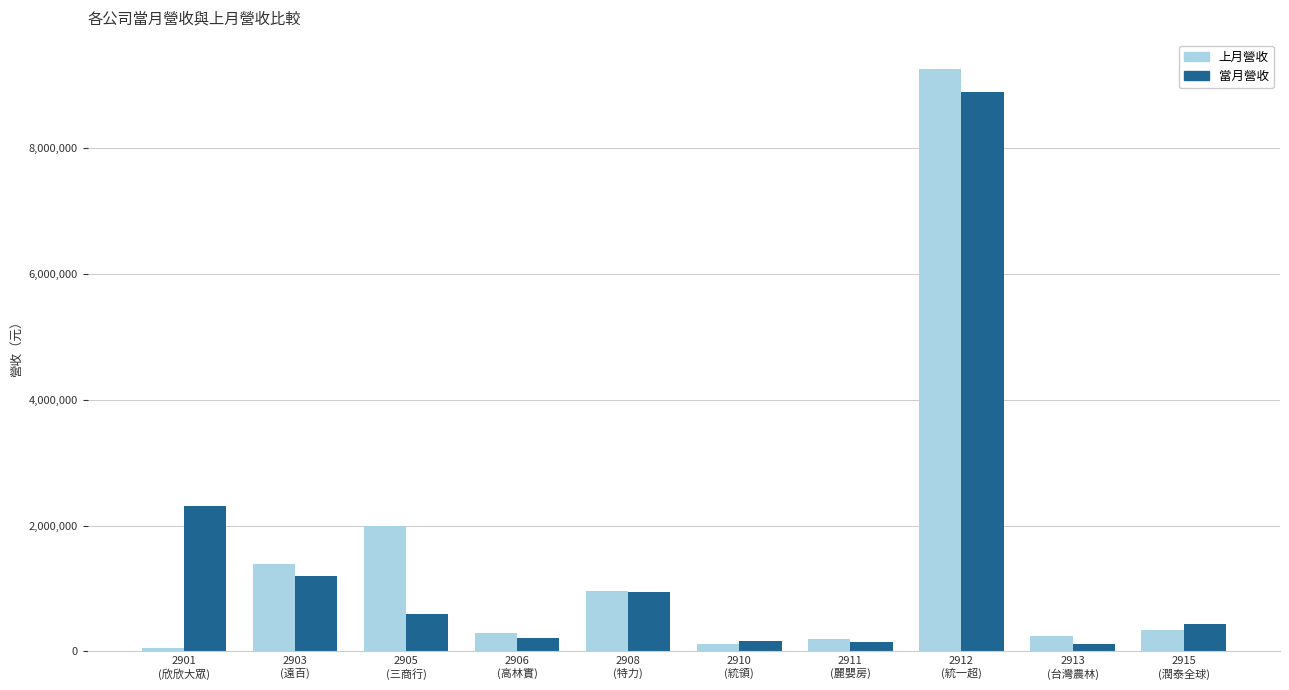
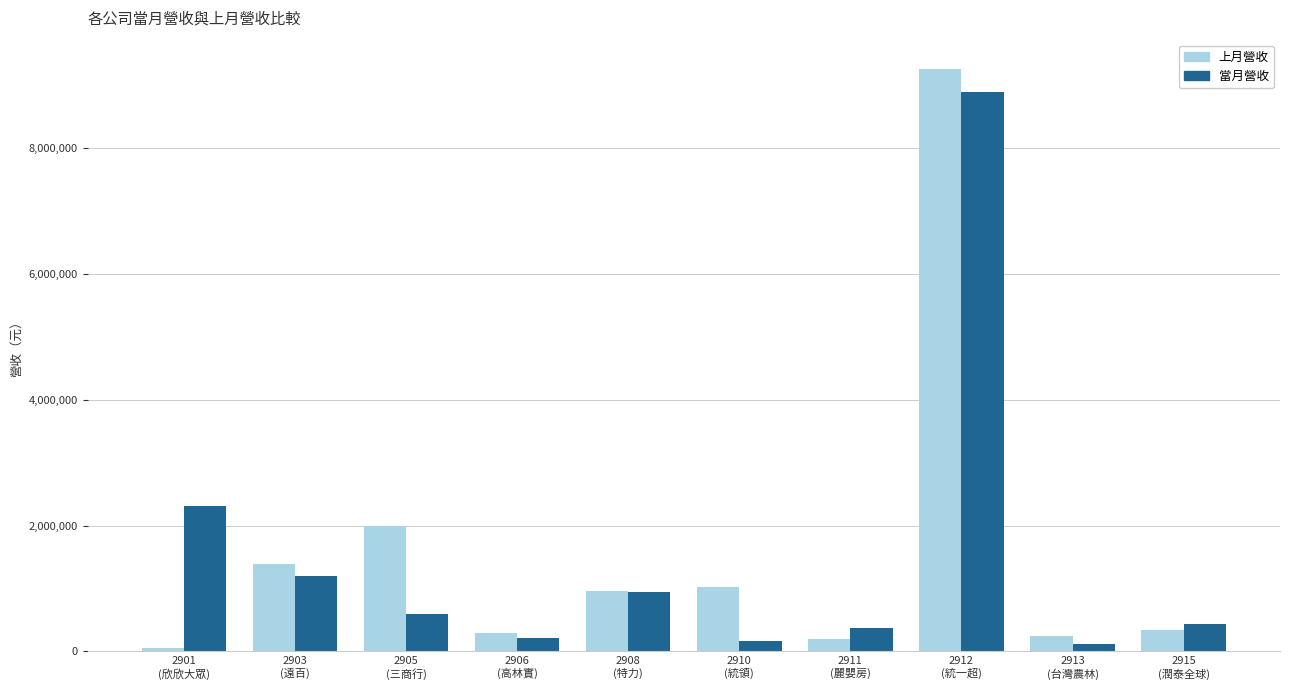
上月營收, 2910 (統領): 100,000 -> 1,000,000
當月營收, 2911 (麗嬰房): 200,000 -> 400,000
